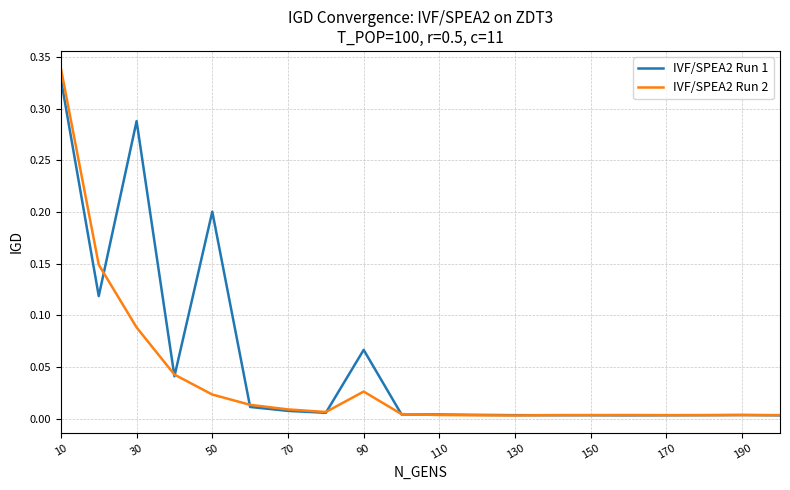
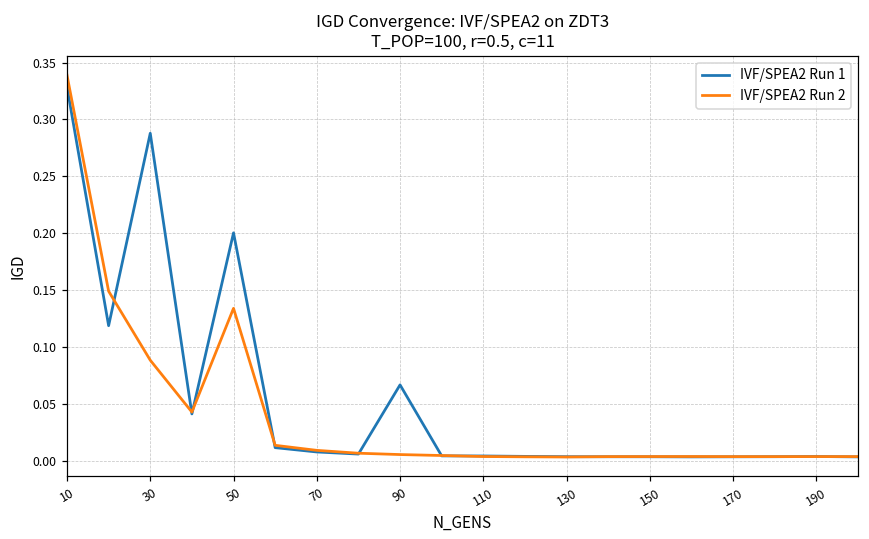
IVF/SPEA2 Run 2, 50: 0.023 -> 0.134
IVF/SPEA2 Run 2, 90: 0.026 -> 0.005
